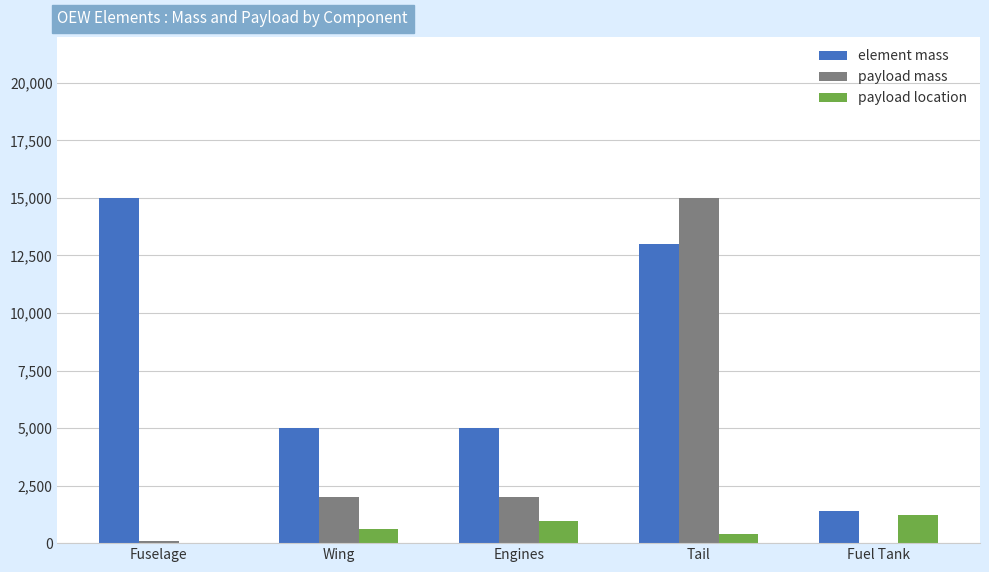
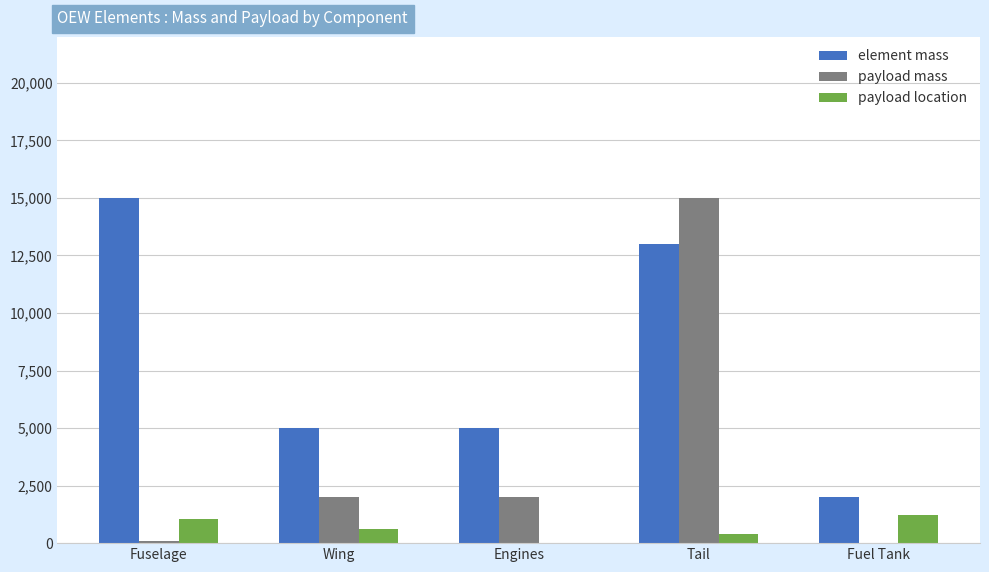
payload location, Fuselage: 0 -> 1,000
payload location, Engines: 1,000 -> 0
element mass, Fuel Tank: 1,400 -> 2,000
